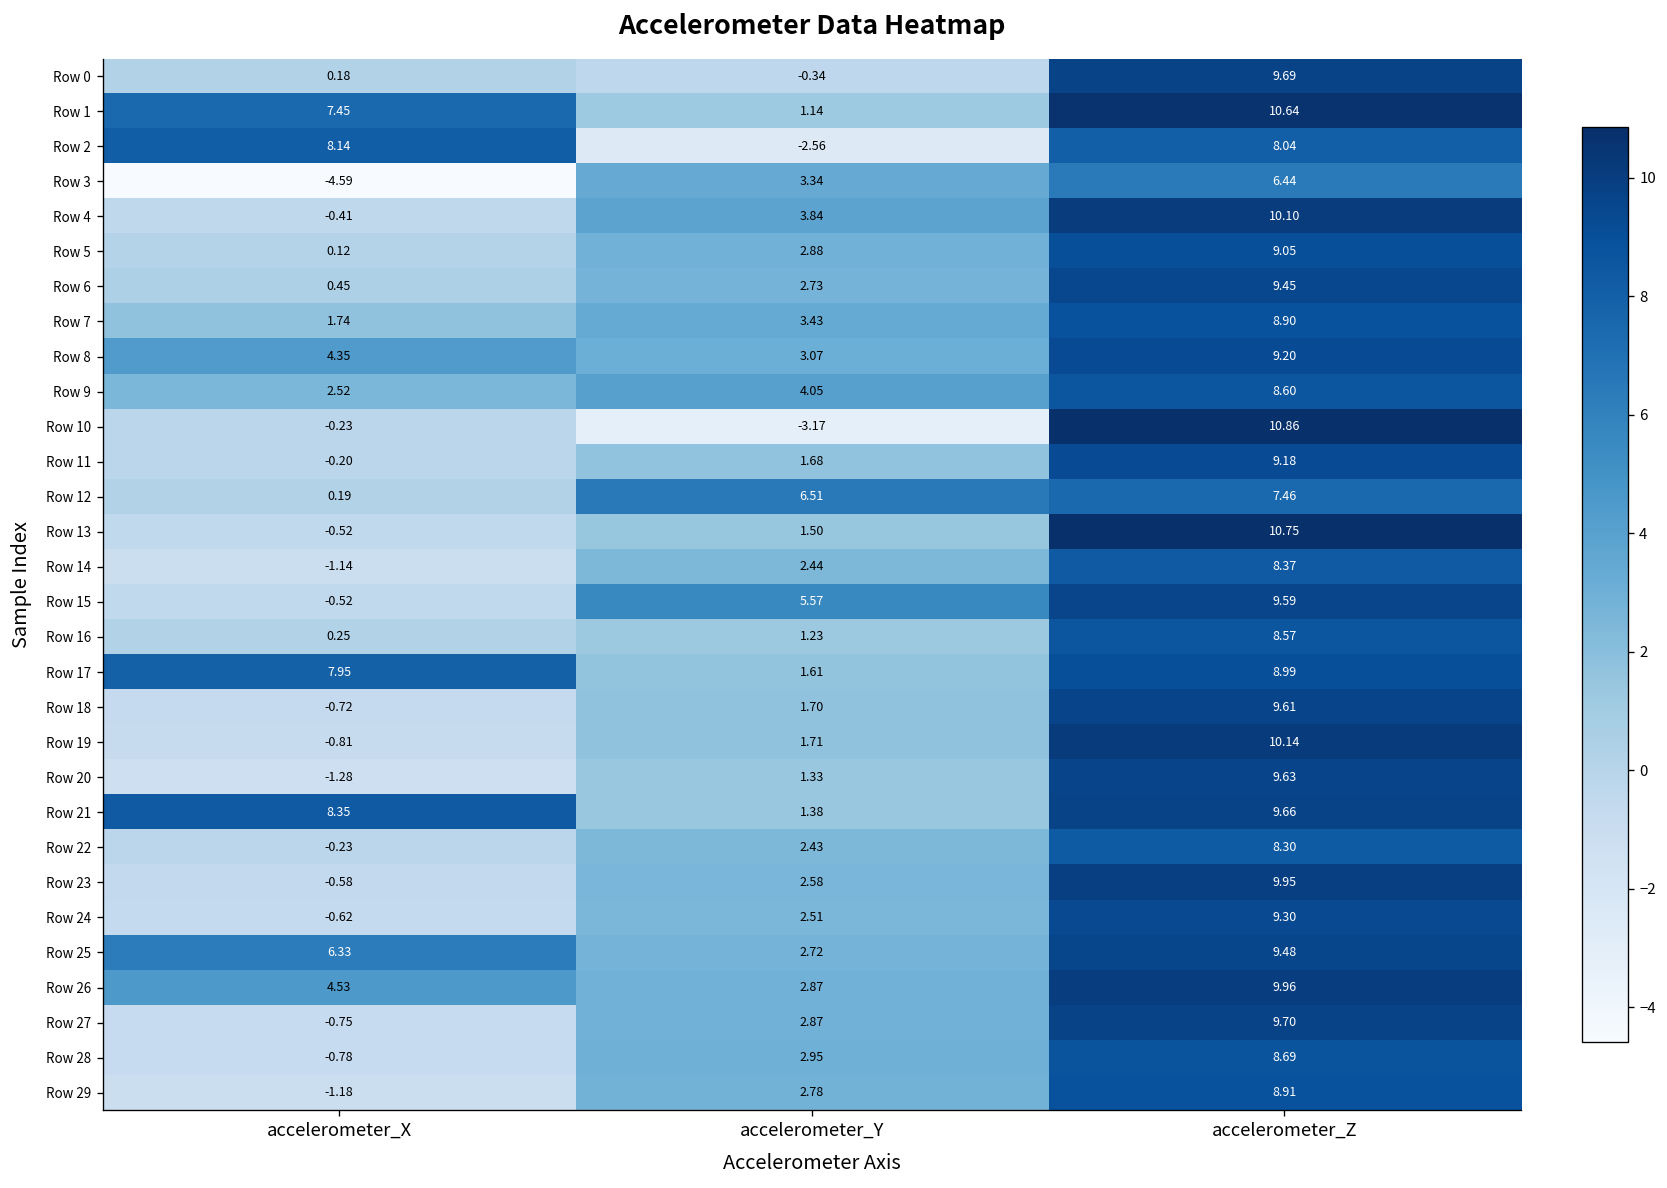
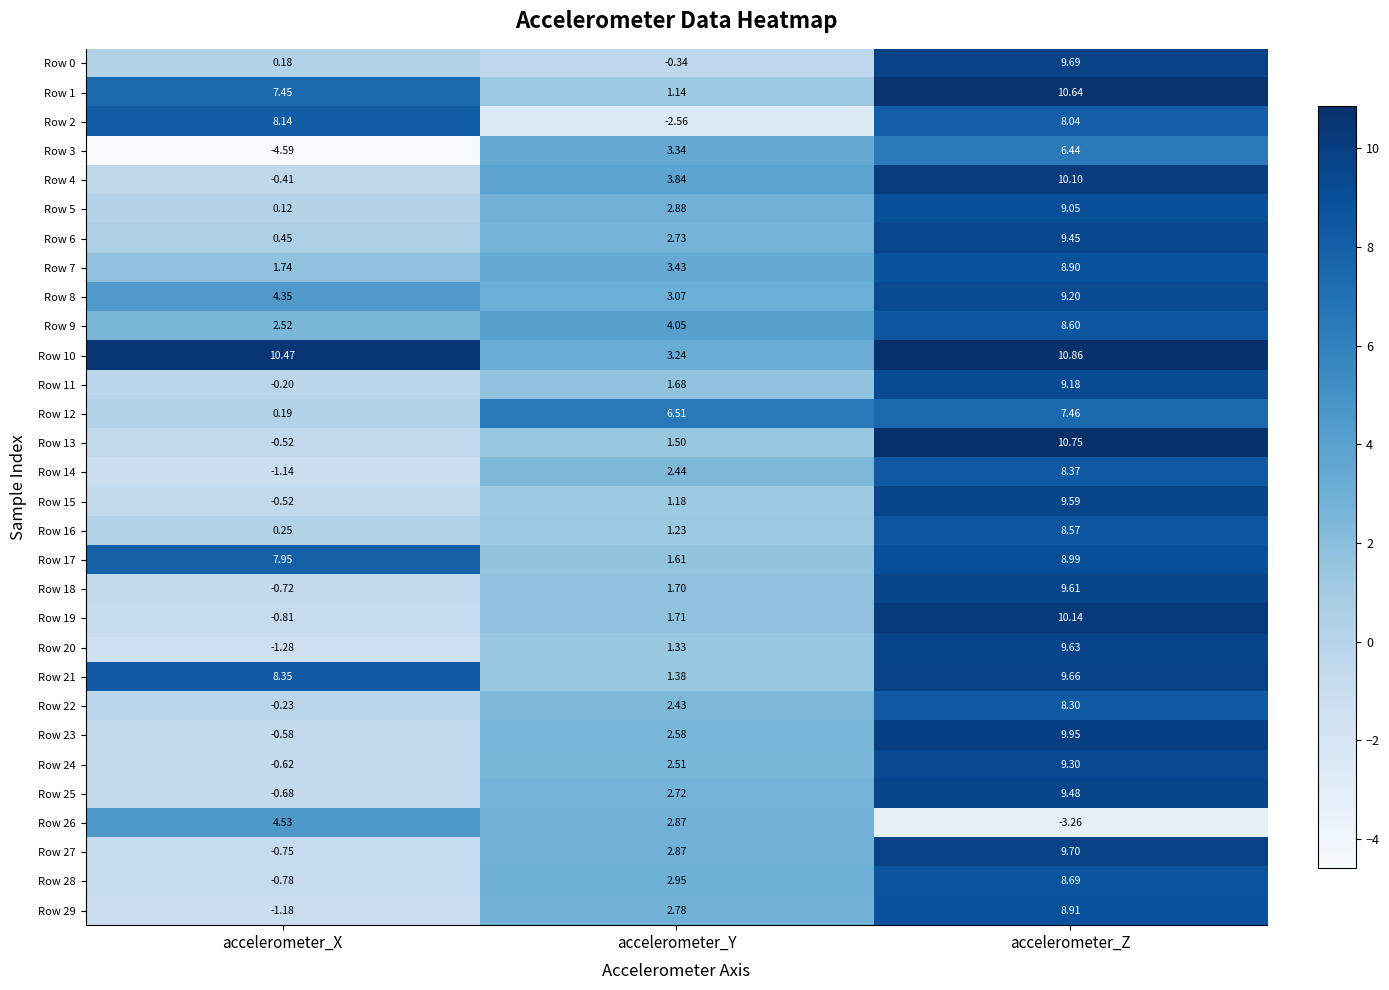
Row 10, accelerometer_X: -0.23 -> 10.47
Row 10, accelerometer_Y: -3.17 -> 3.24
Row 15, accelerometer_Y: 5.57 -> 1.18
Row 25, accelerometer_X: 6.33 -> -0.68
Row 26, accelerometer_Z: 9.96 -> -3.26
